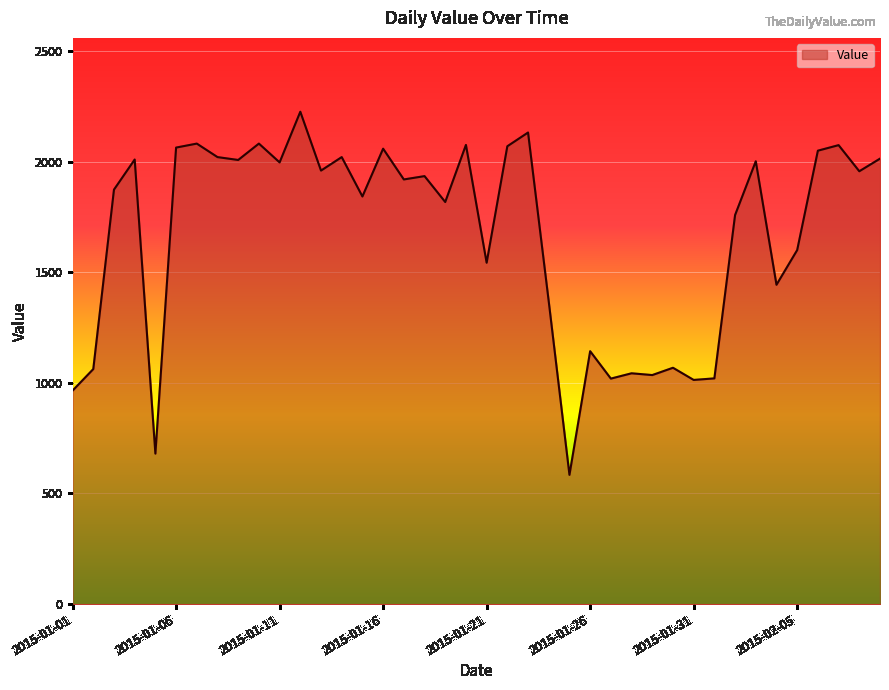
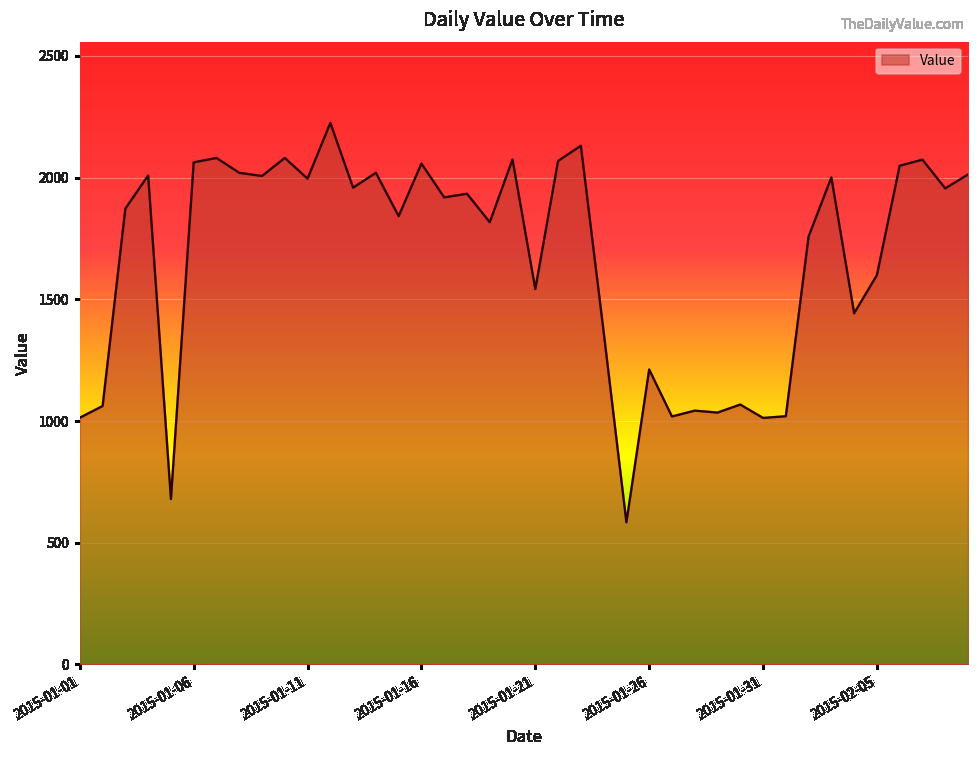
2015-01-01: 960 -> 1010
2015-01-26: 1140 -> 1210
